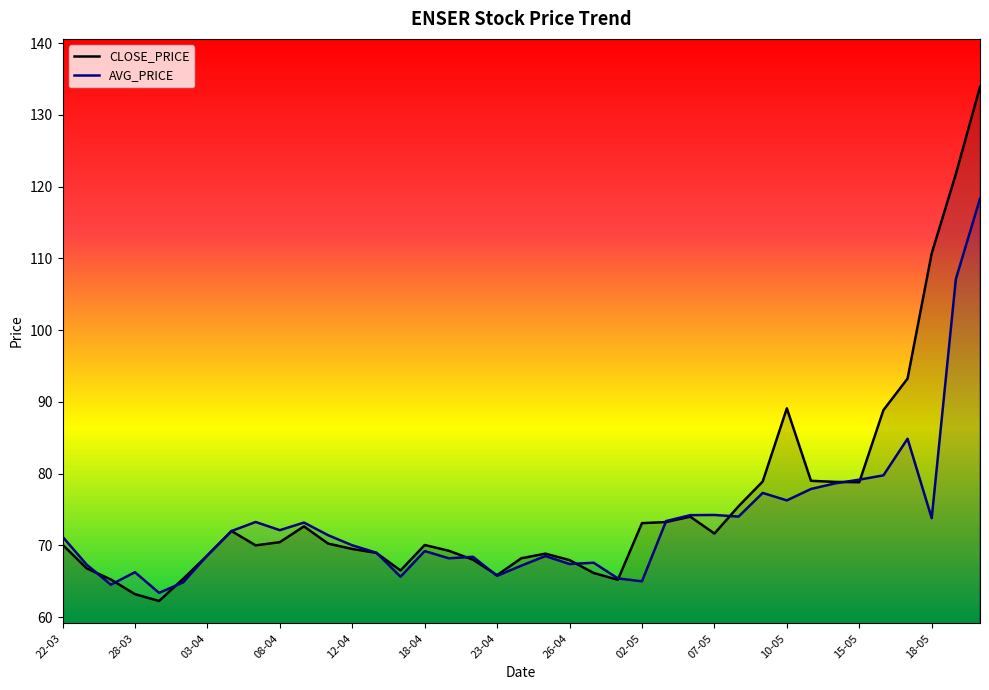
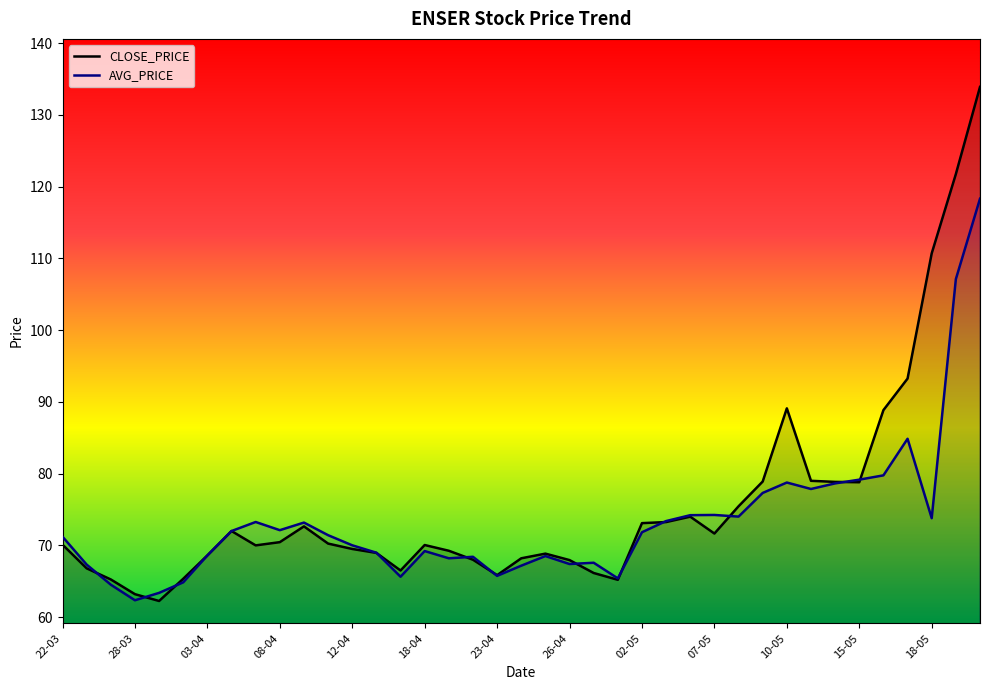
AVG_PRICE, 28-03: 66 -> 62
AVG_PRICE, 02-05: 65 -> 72
AVG_PRICE, 10-05: 76 -> 79
